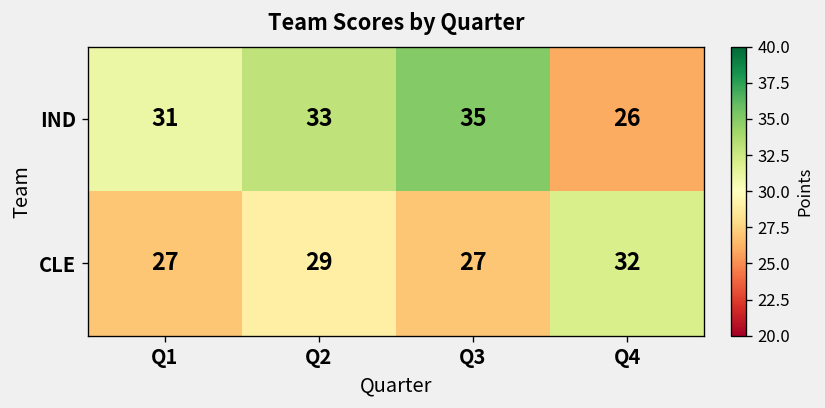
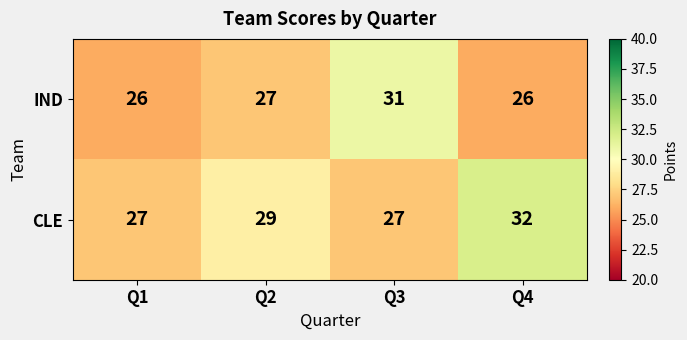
IND, Q1: 31 -> 26
IND, Q2: 33 -> 27
IND, Q3: 35 -> 31
